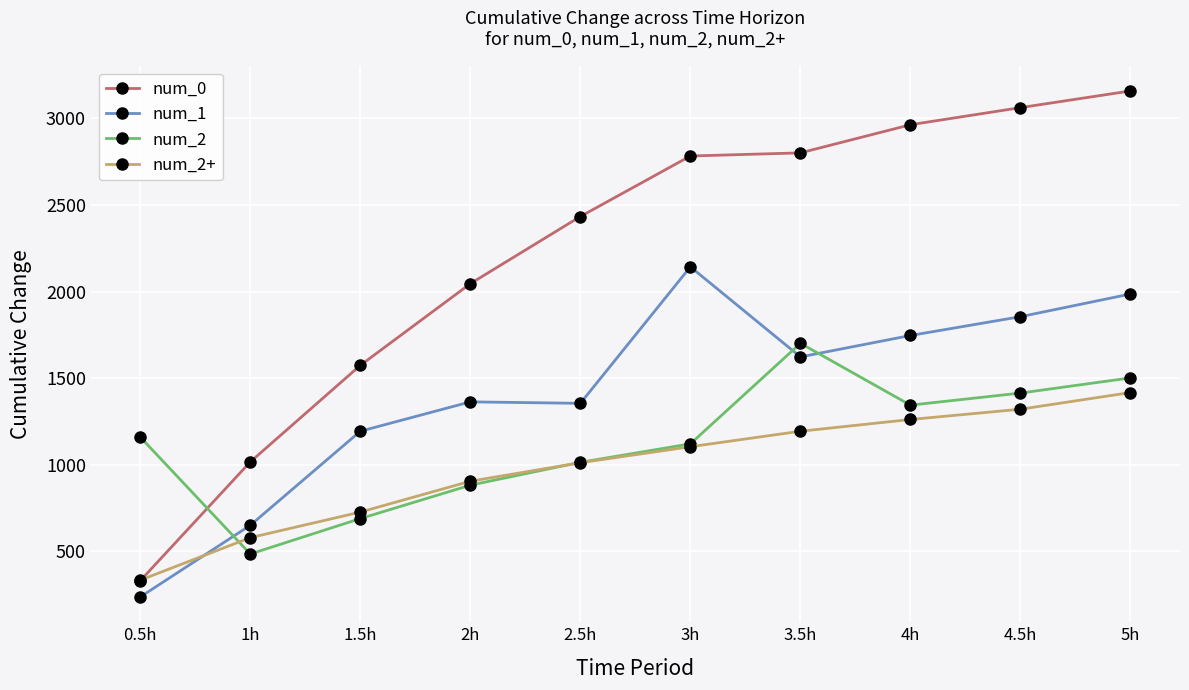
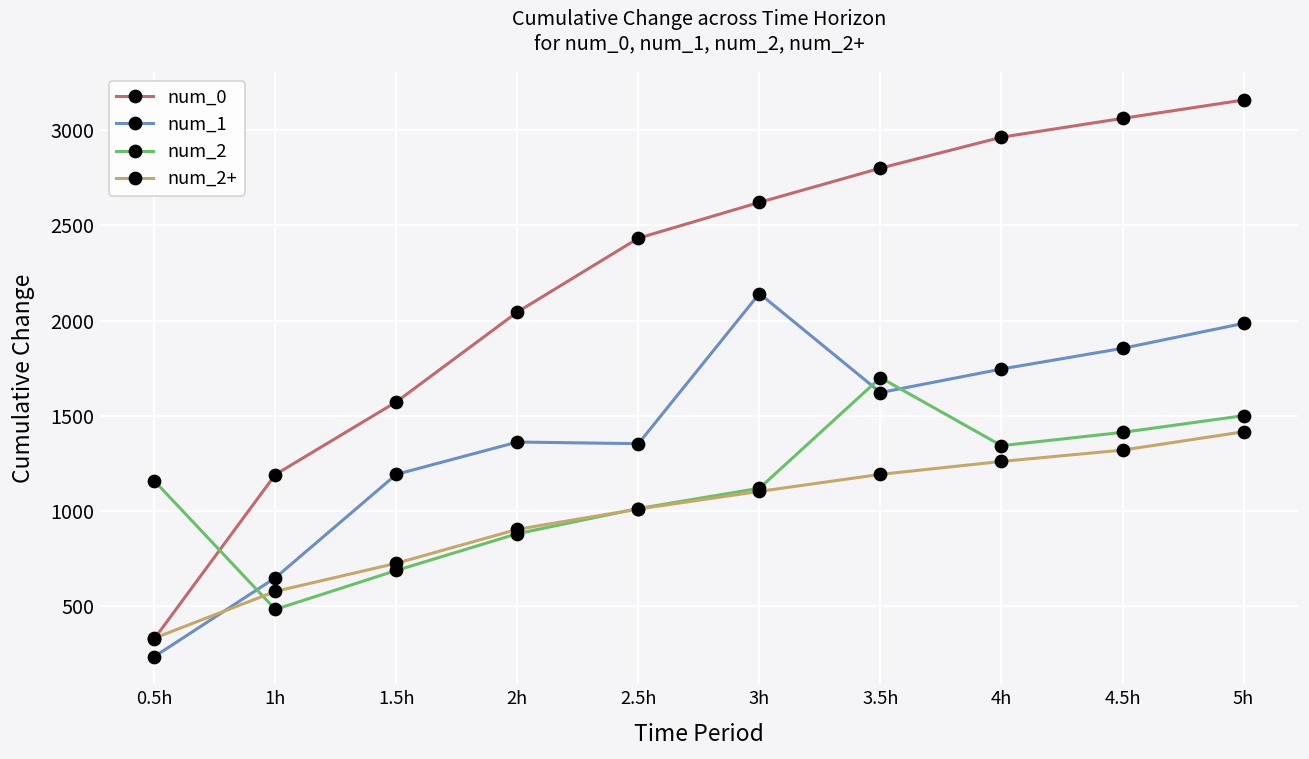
num_0, 1h: 1020 -> 1190
num_0, 3h: 2780 -> 2620
